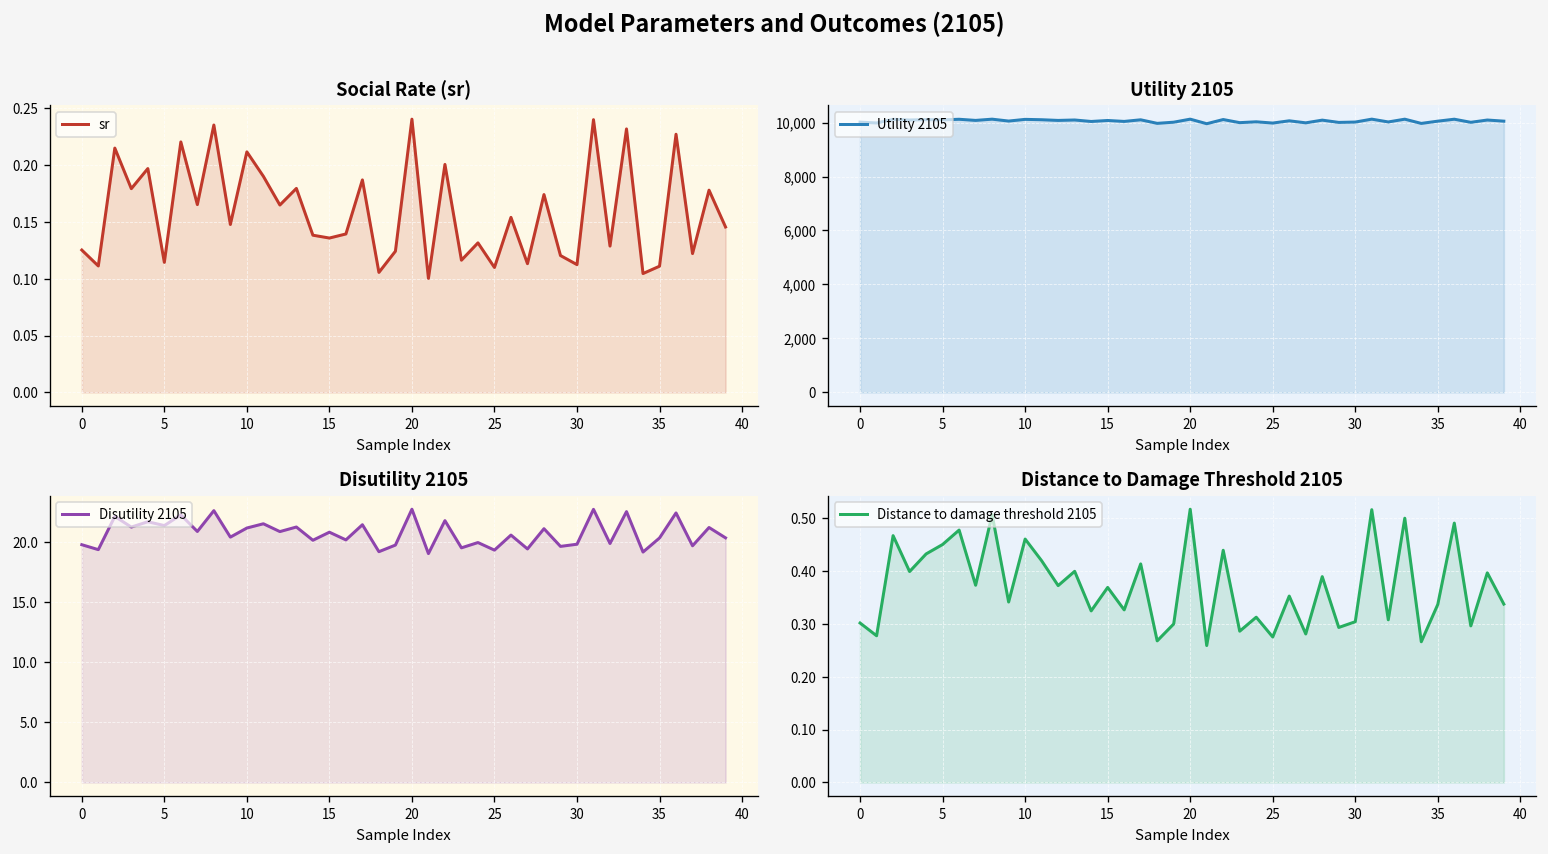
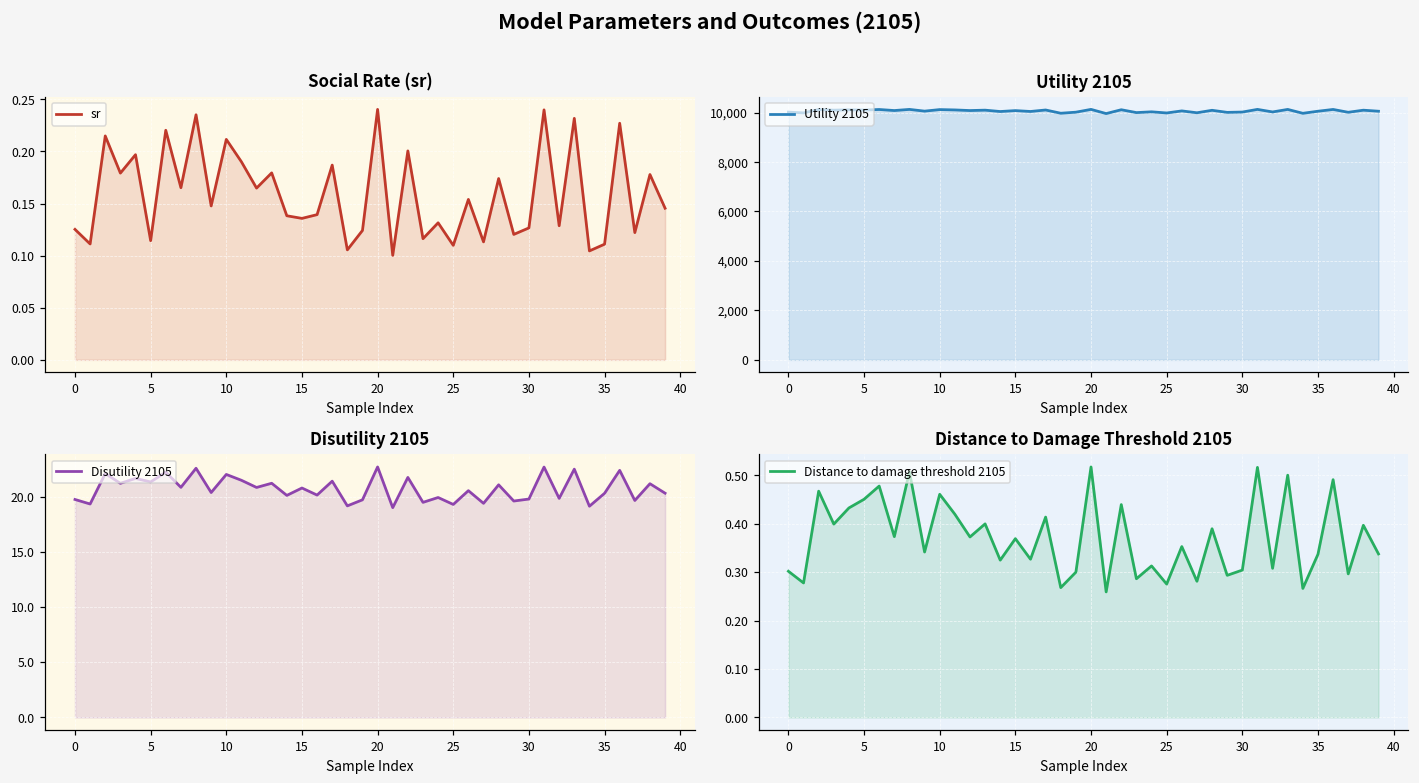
Social Rate (sr), 30: 0.11 -> 0.13
Disutility 2105, 10: 21.1 -> 22.0
